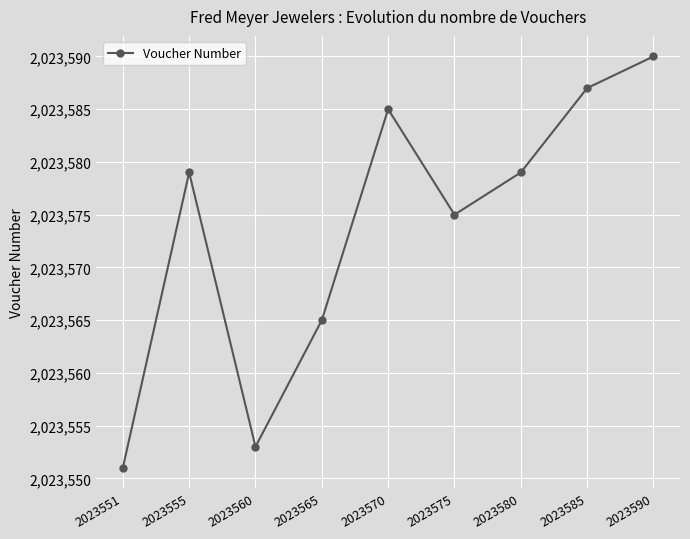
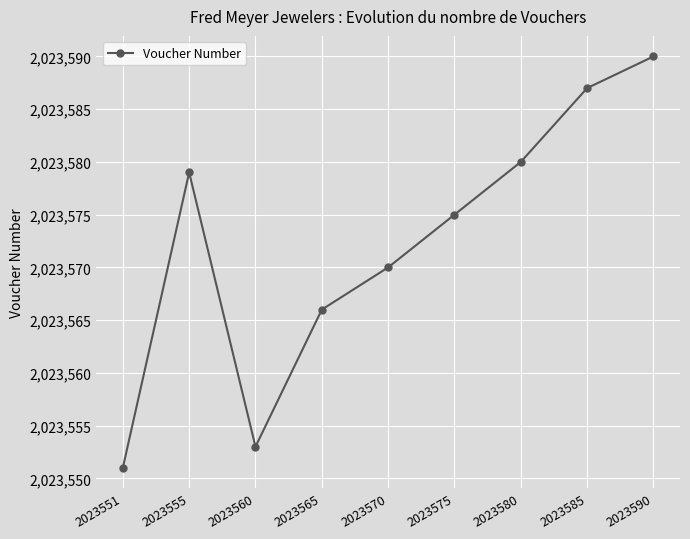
2023565: 2,023,565 -> 2,023,566
2023570: 2,023,585 -> 2,023,570
2023580: 2,023,579 -> 2,023,580
